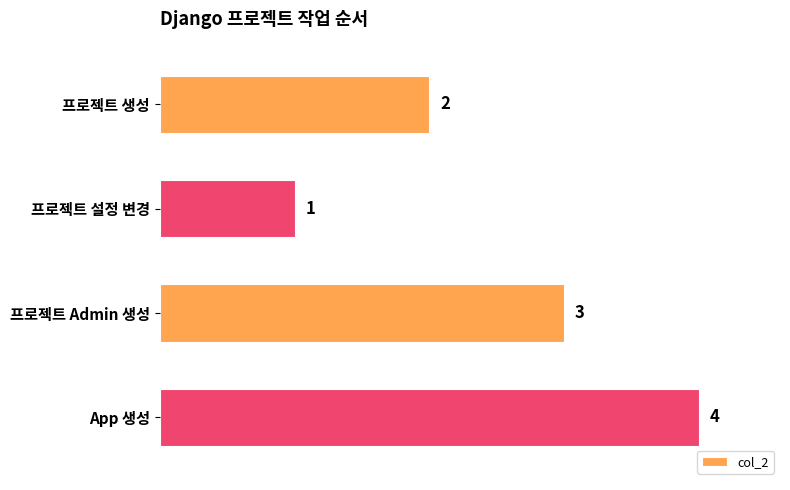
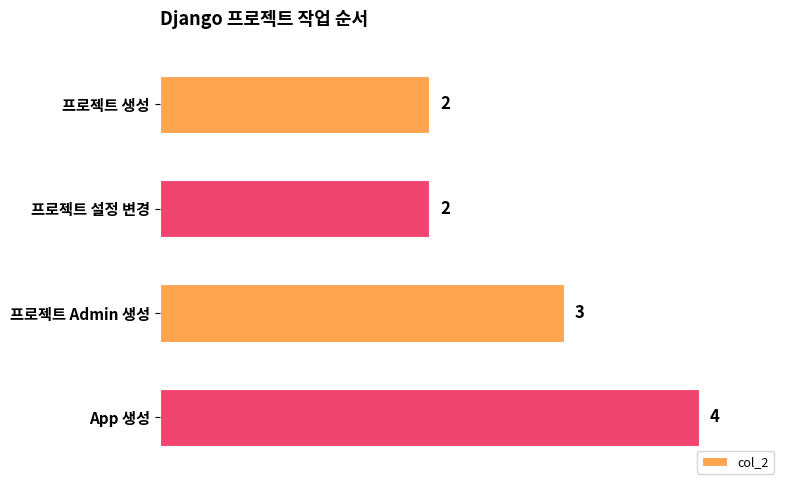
프로젝트 설정 변경: 1 -> 2
